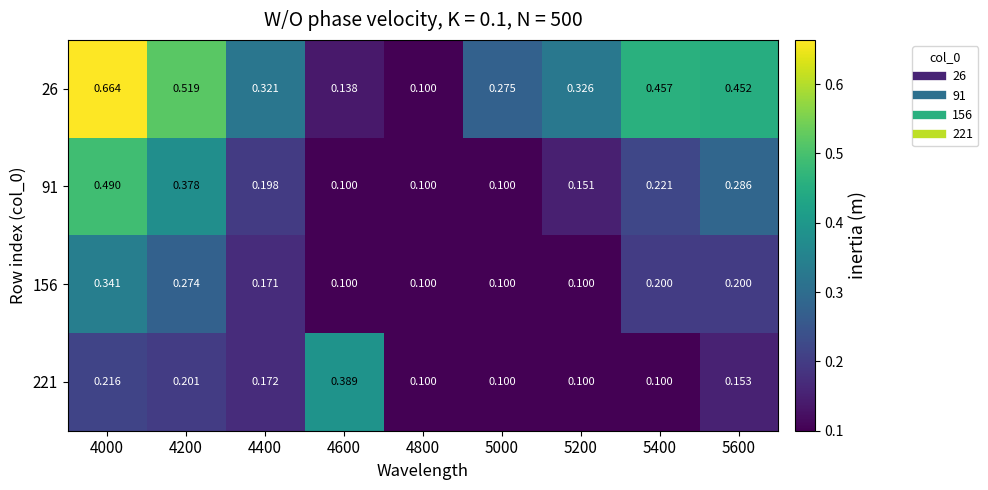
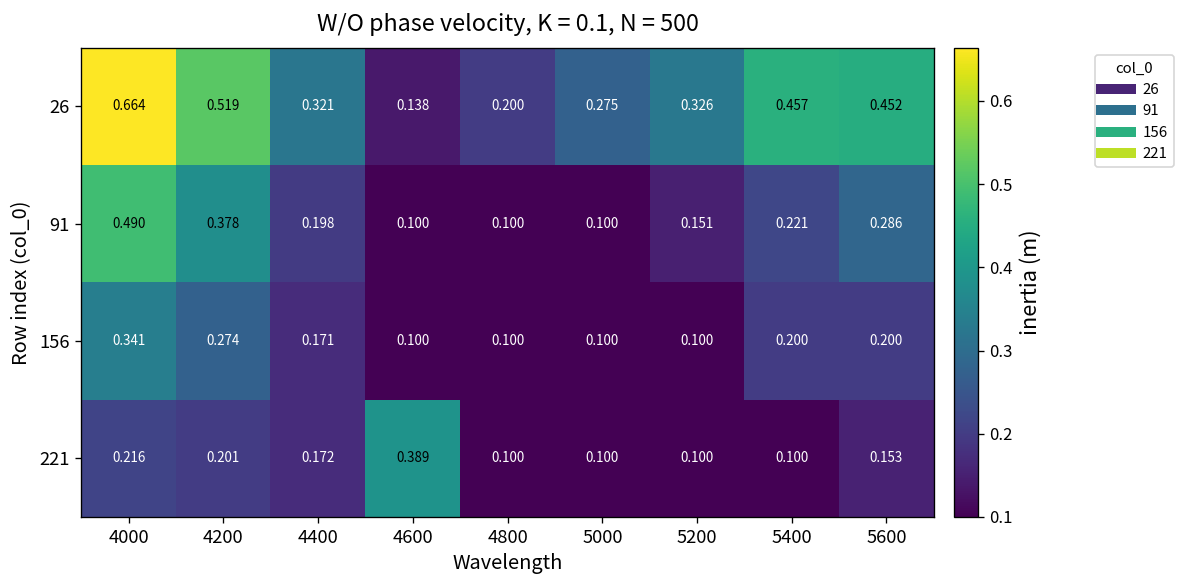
26, 4800: 0.100 -> 0.200
